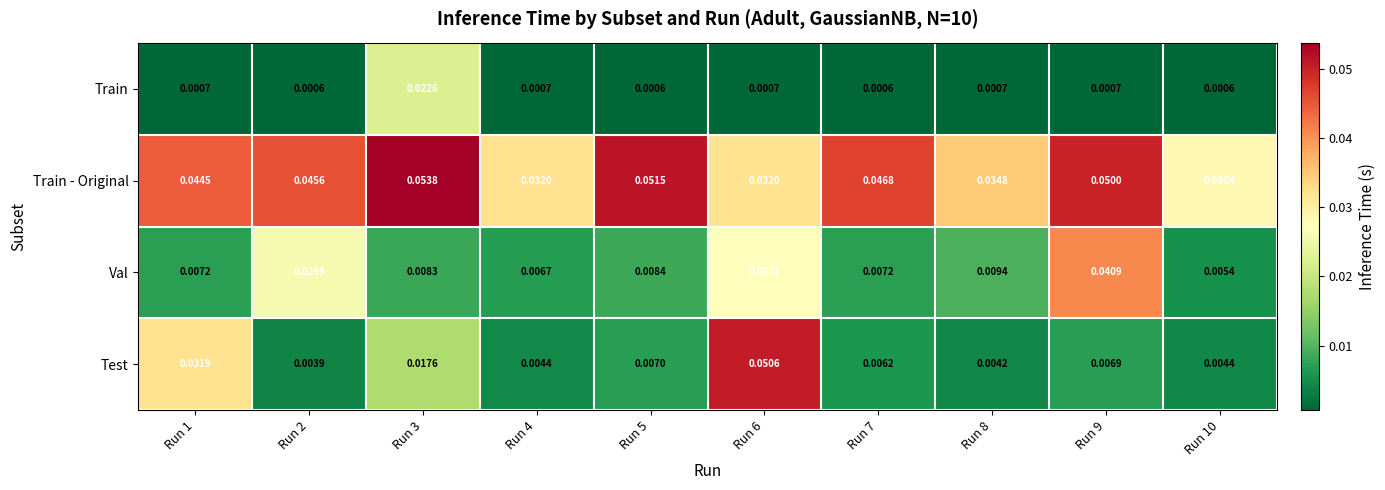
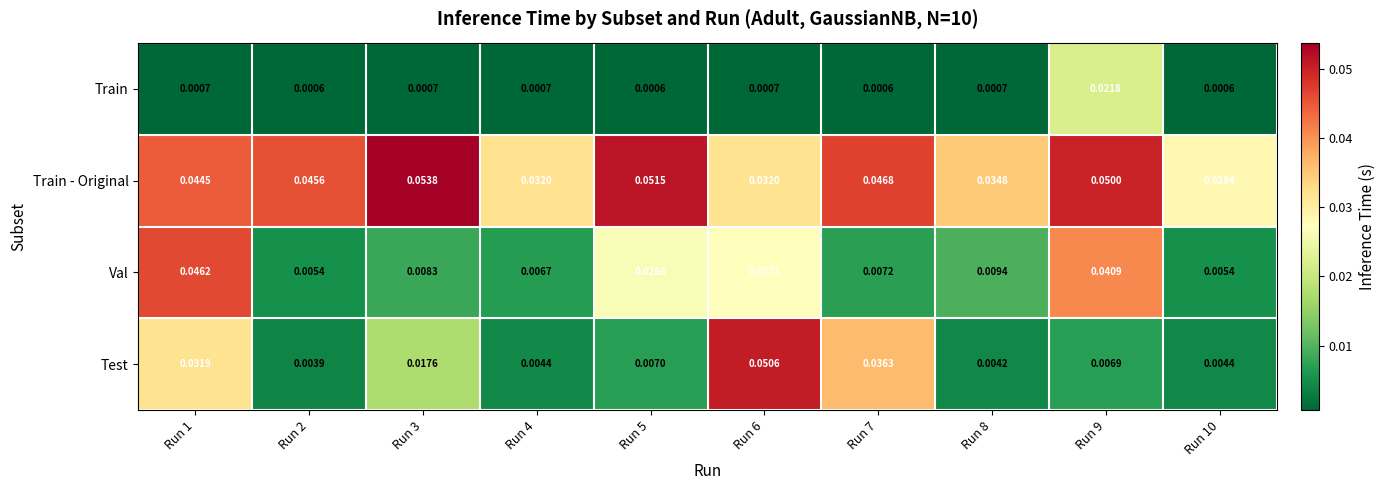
Train, Run 3: 0.0226 -> 0.0007
Train, Run 9: 0.0007 -> 0.0218
Val, Run 1: 0.0072 -> 0.0462
Val, Run 2: 0.0259 -> 0.0054
Val, Run 5: 0.0084 -> 0.0266
Test, Run 7: 0.0062 -> 0.0363
